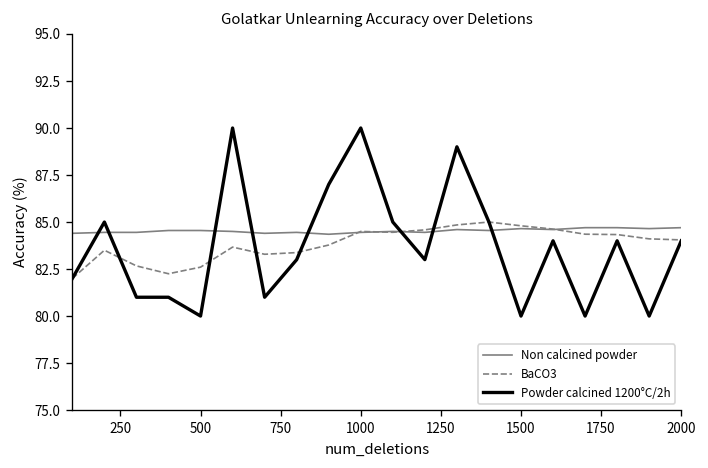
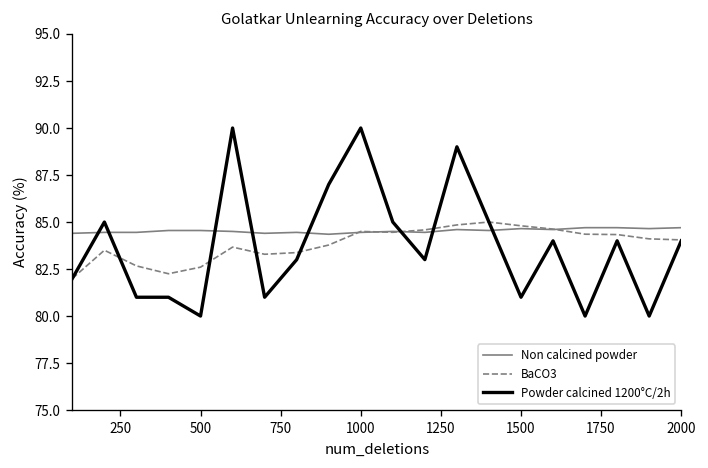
Powder calcined 1200°C/2h, 1500: 80.0 -> 81.0
